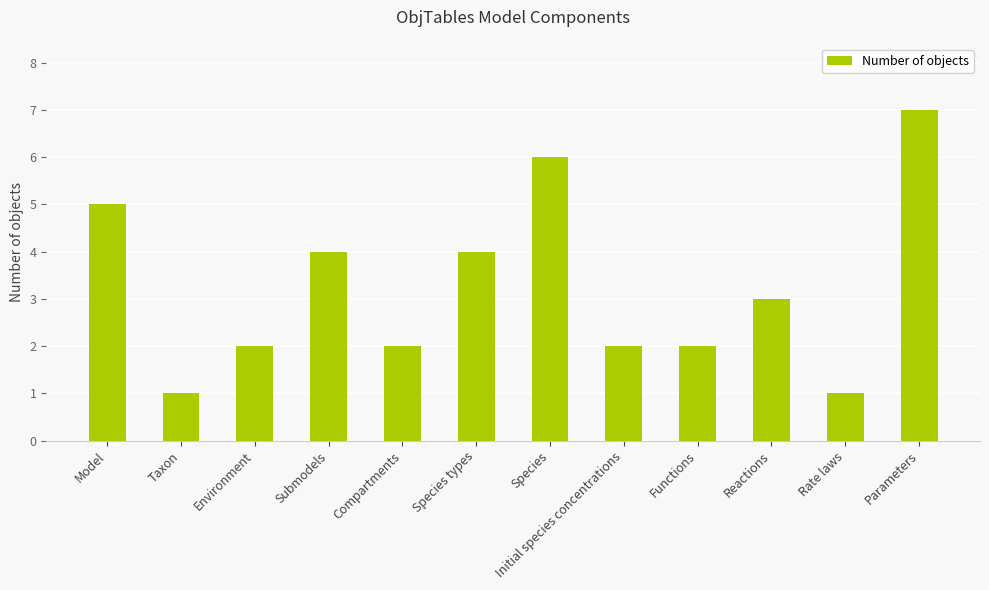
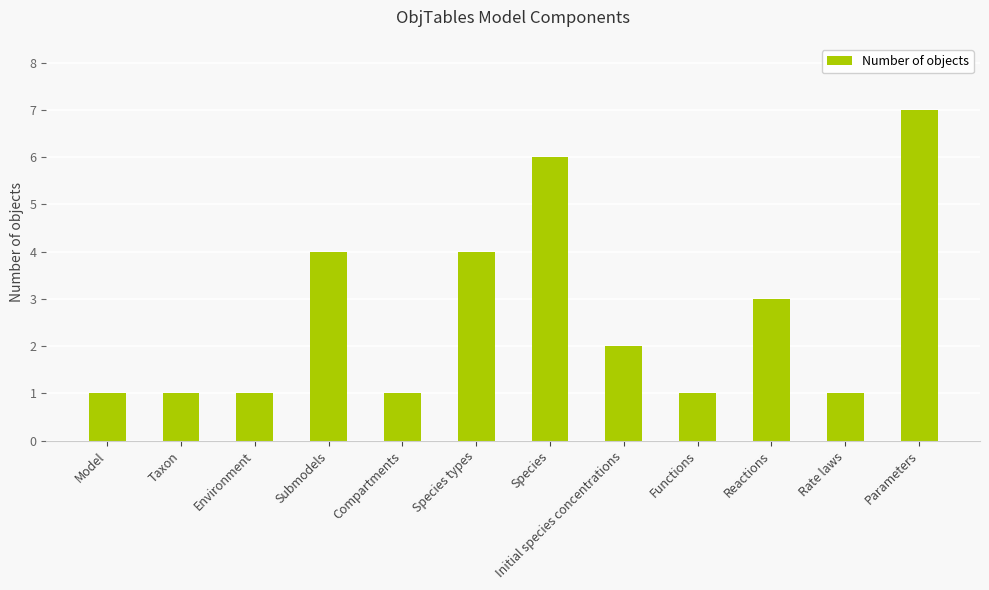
Model: 5 -> 1
Environment: 2 -> 1
Compartments: 2 -> 1
Functions: 2 -> 1
